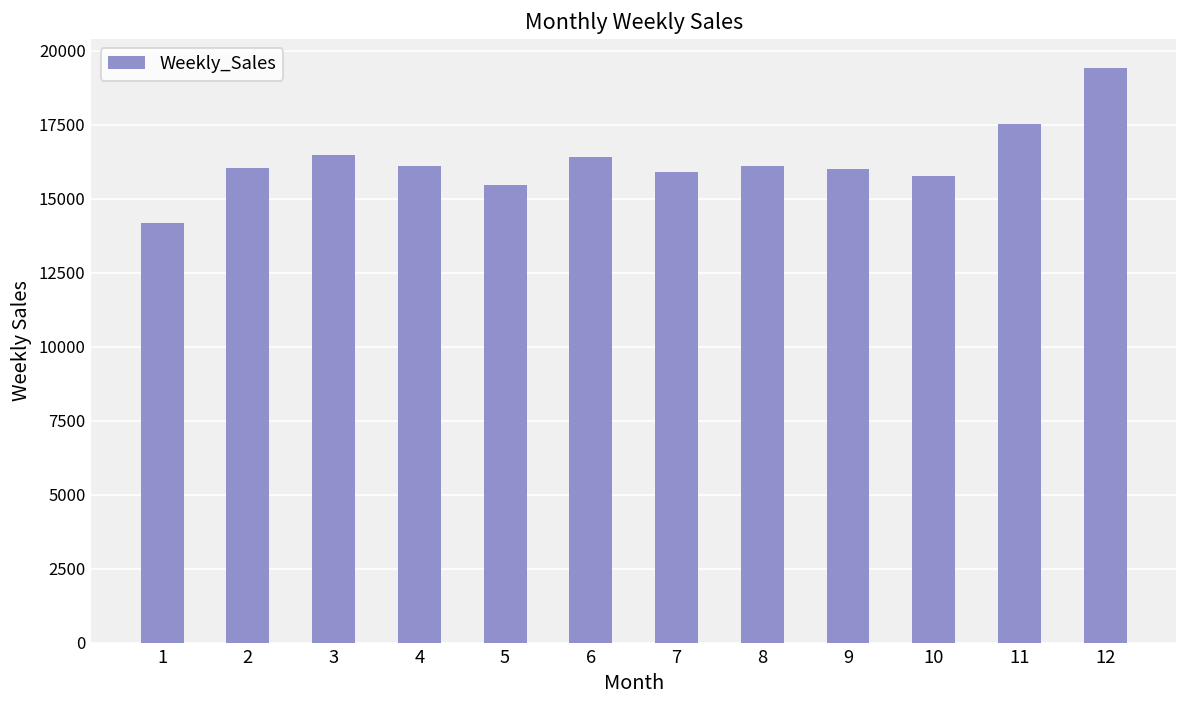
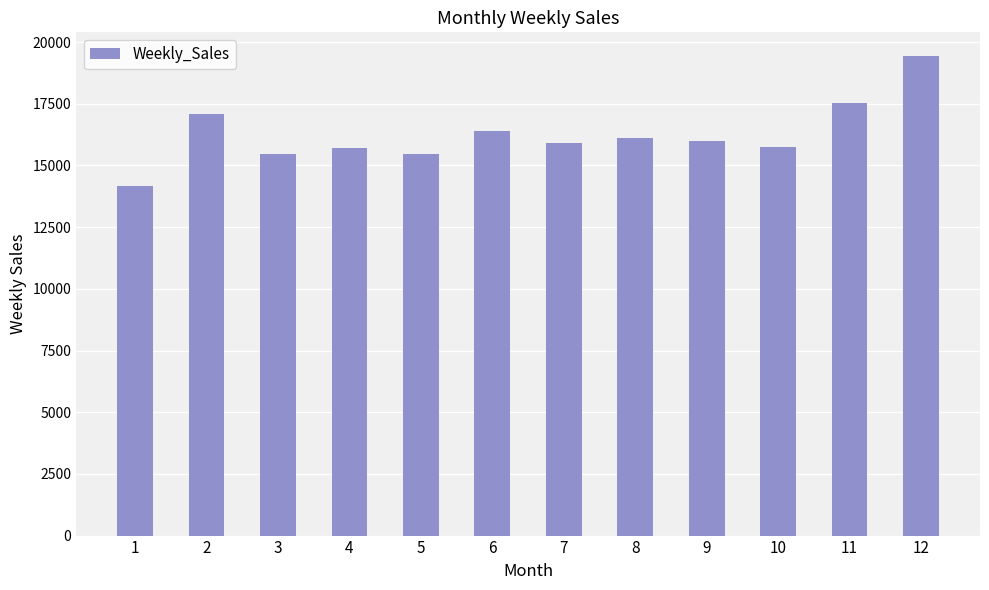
2: 16000 -> 17100
3: 16500 -> 15500
4: 16100 -> 15700
